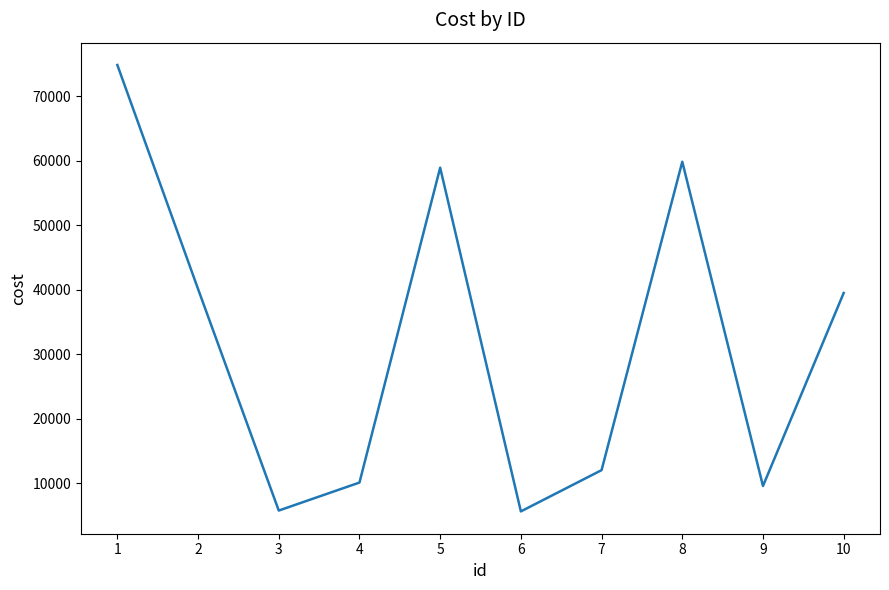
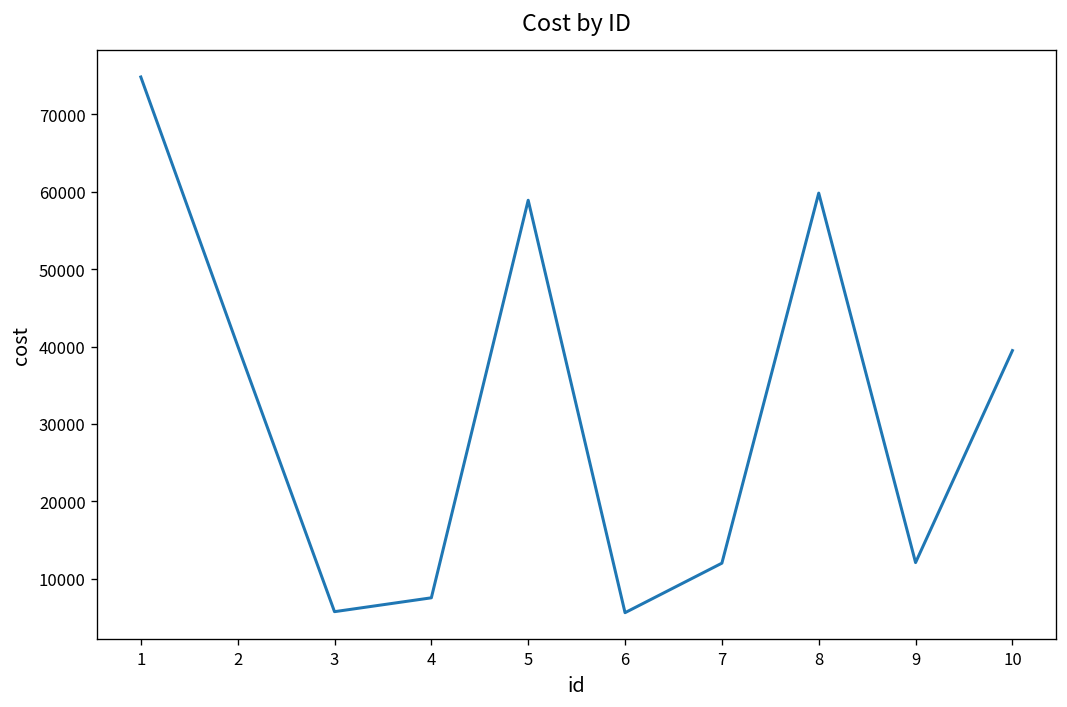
4: 10000 -> 8000
9: 10000 -> 12000
